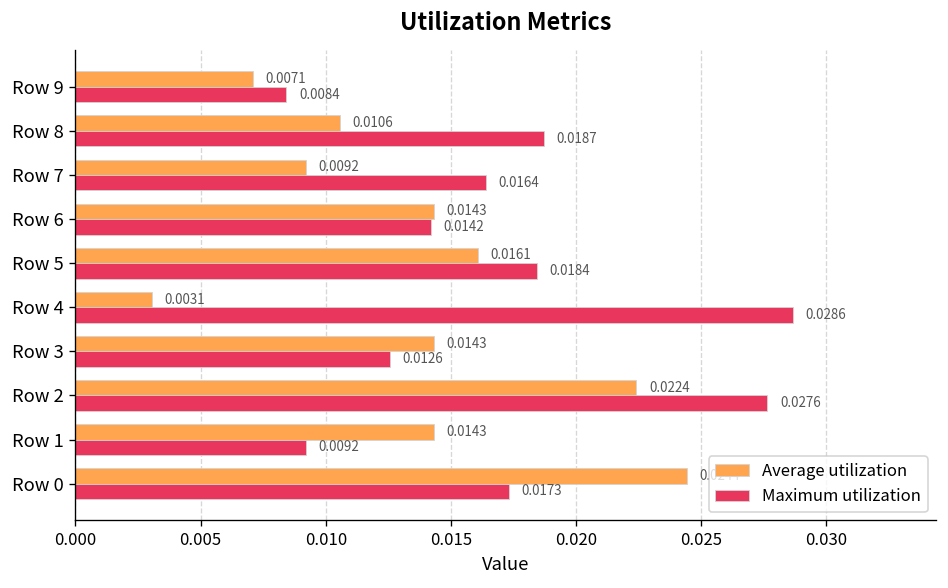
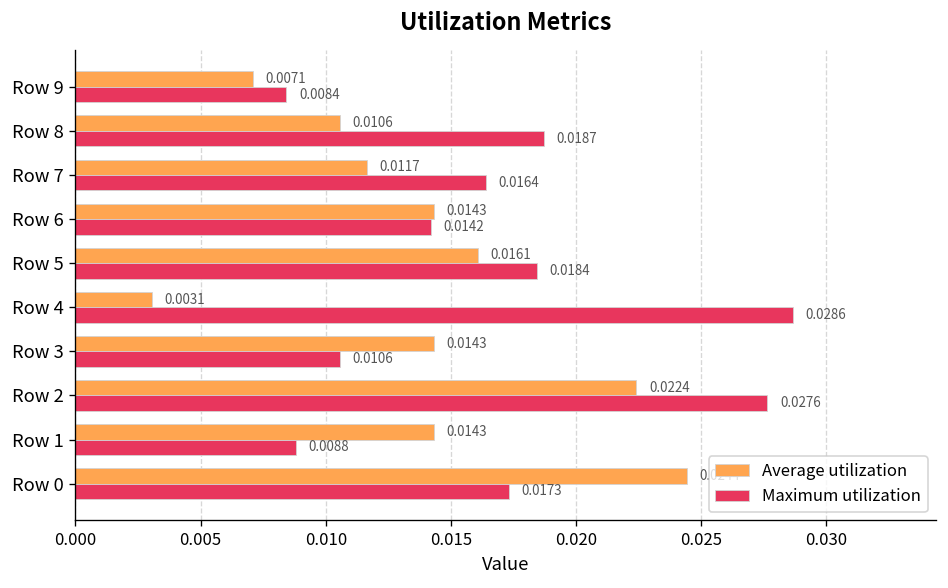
Average utilization, Row 7: 0.0092 -> 0.0117
Maximum utilization, Row 3: 0.0126 -> 0.0106
Maximum utilization, Row 1: 0.0092 -> 0.0088
